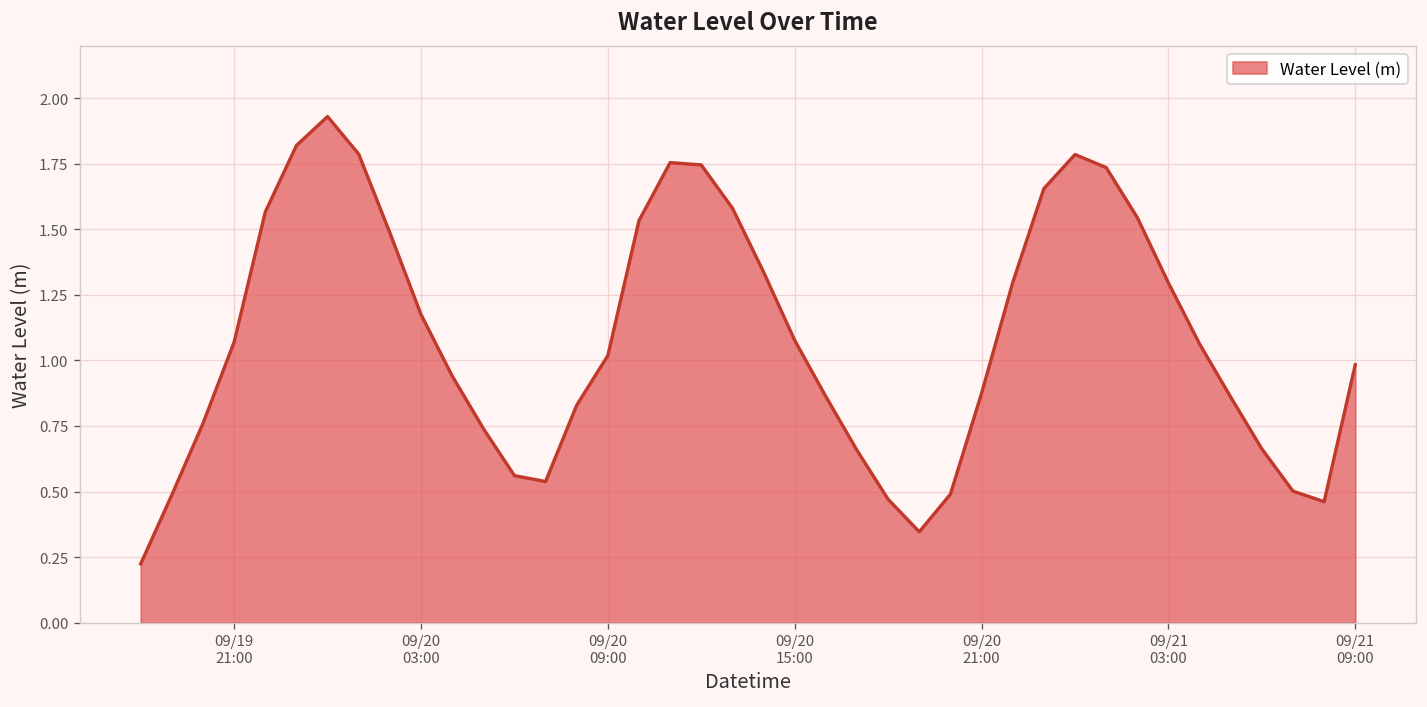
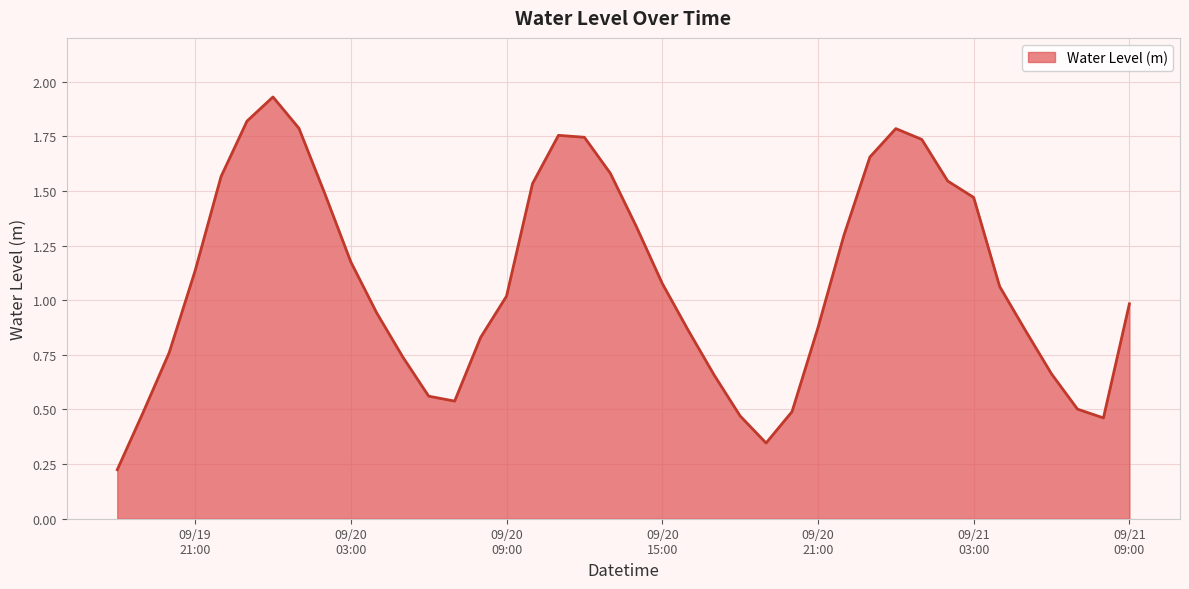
09/19 21:00: 1.07 -> 1.13
09/21 03:00: 1.30 -> 1.47
